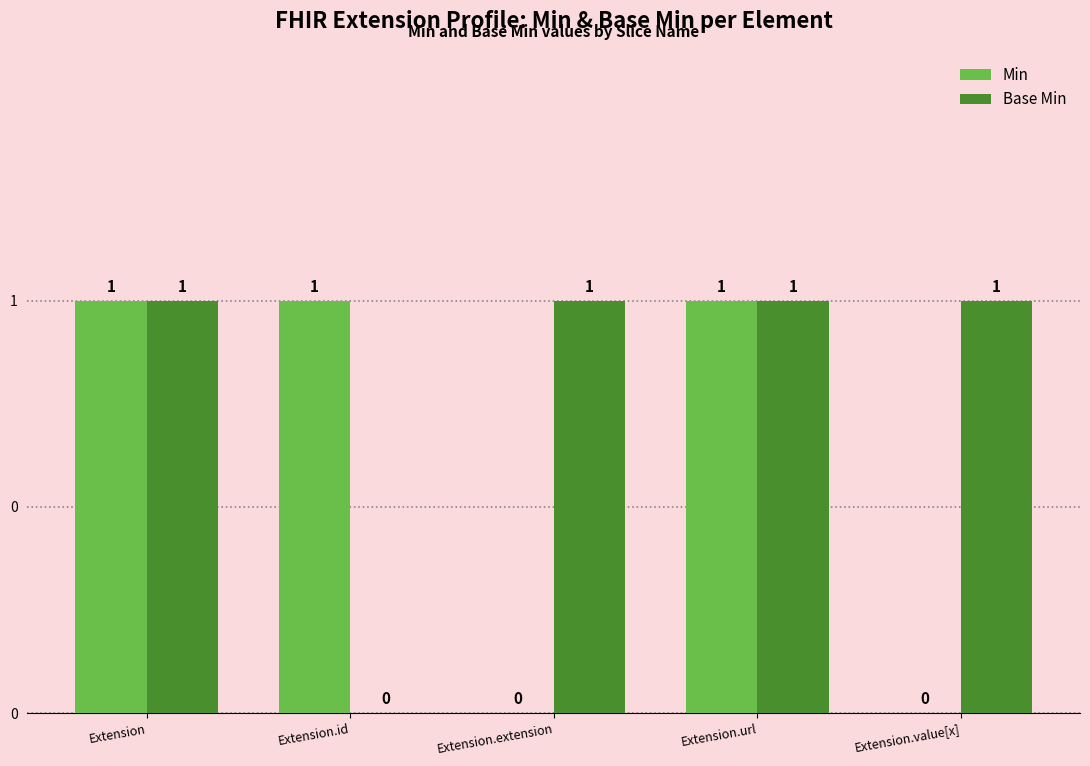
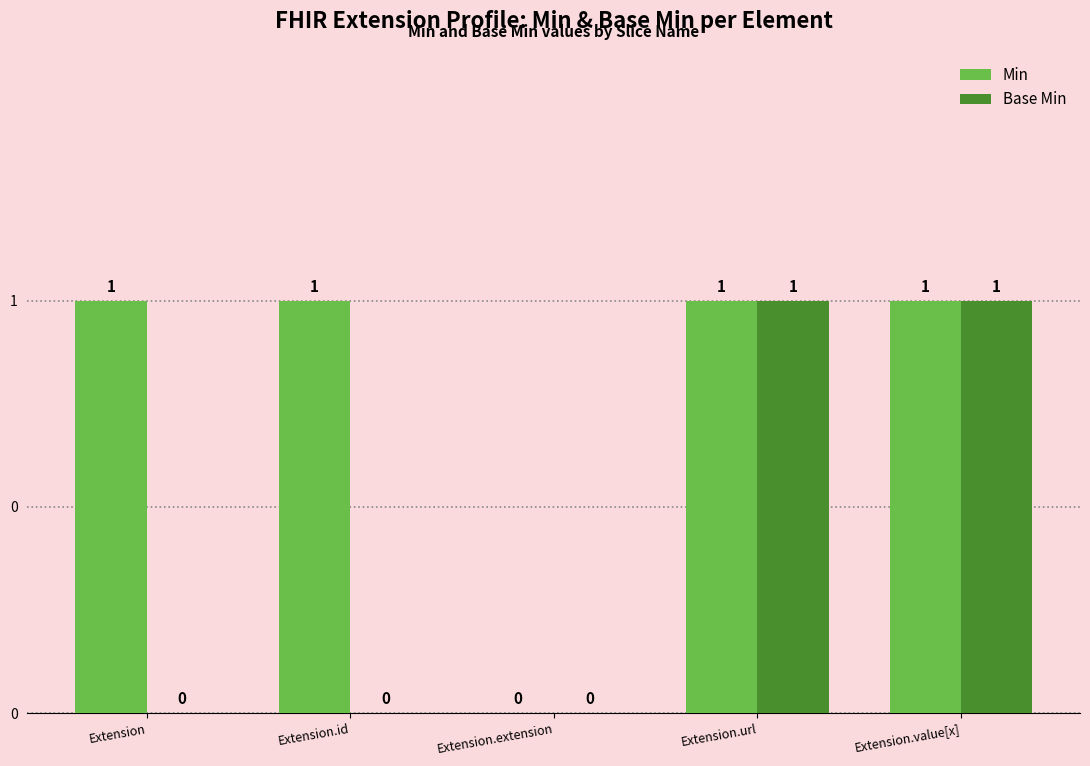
Base Min, Extension: 1 -> 0
Base Min, Extension.extension: 1 -> 0
Min, Extension.value[x]: 0 -> 1
